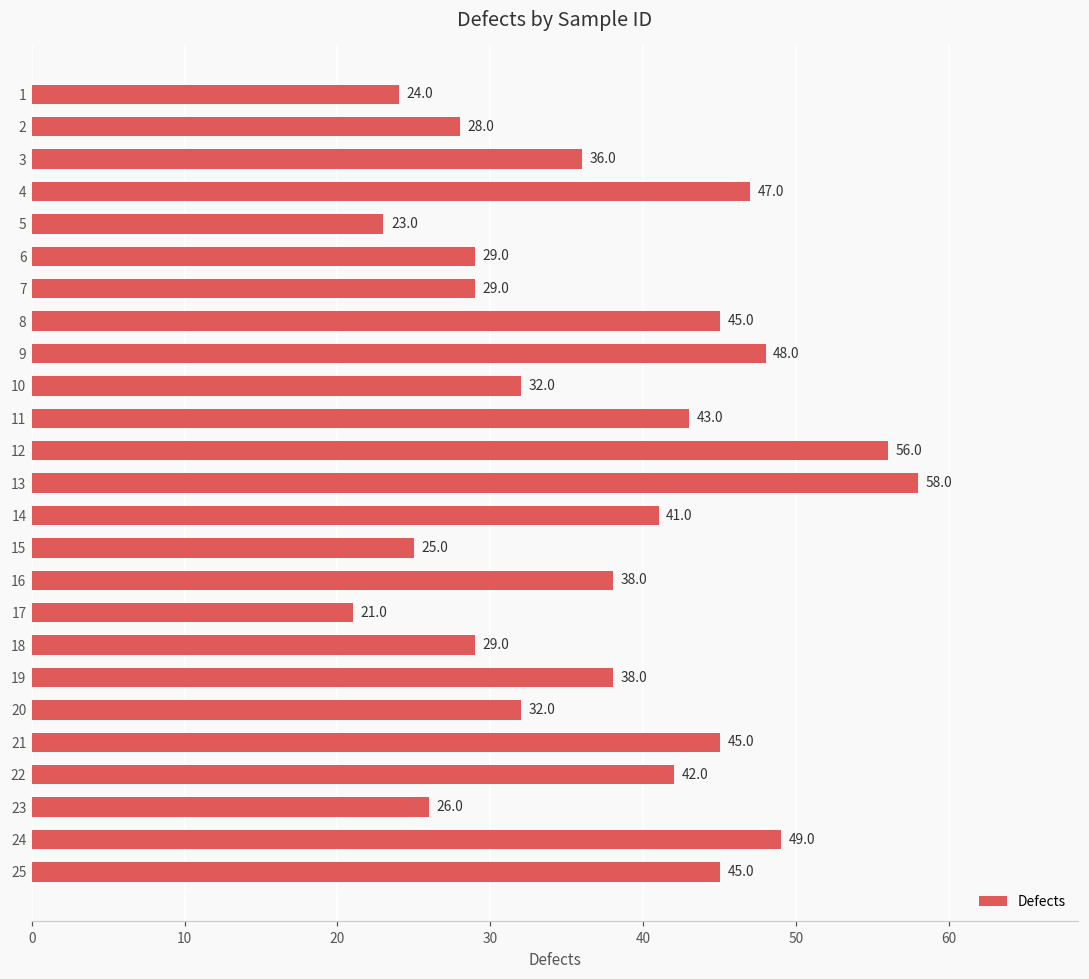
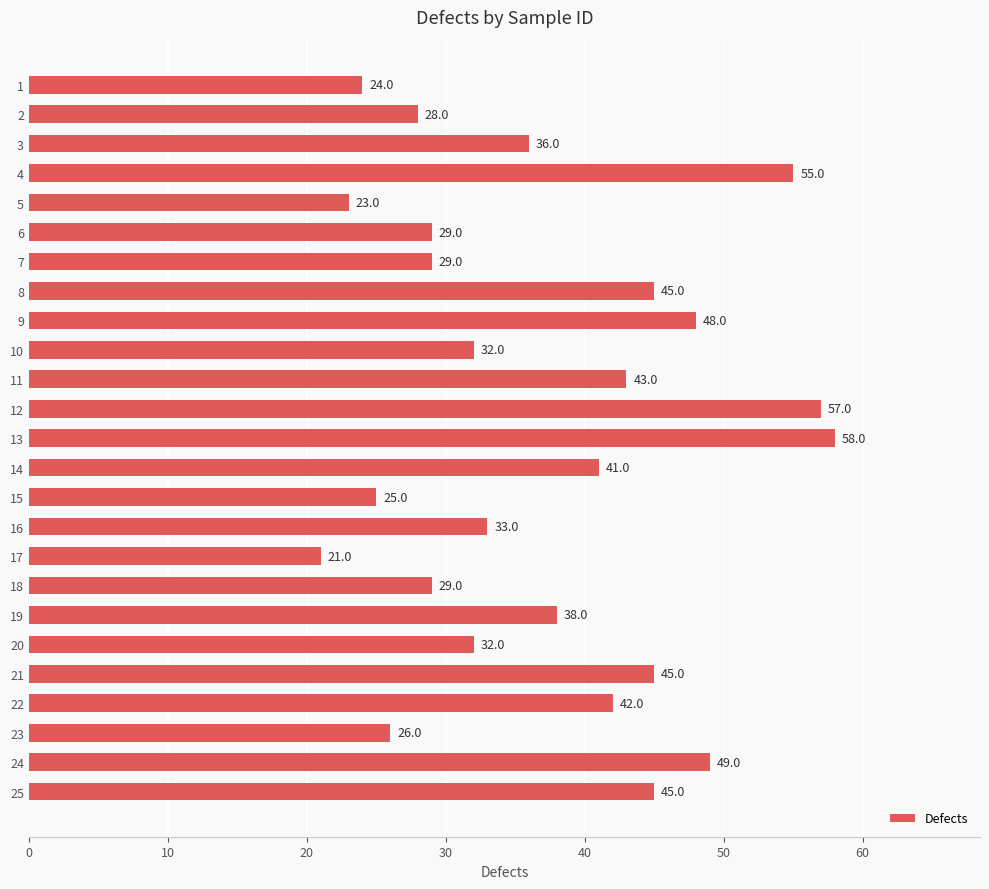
4: 47.0 -> 55.0
12: 56.0 -> 57.0
16: 38.0 -> 33.0
